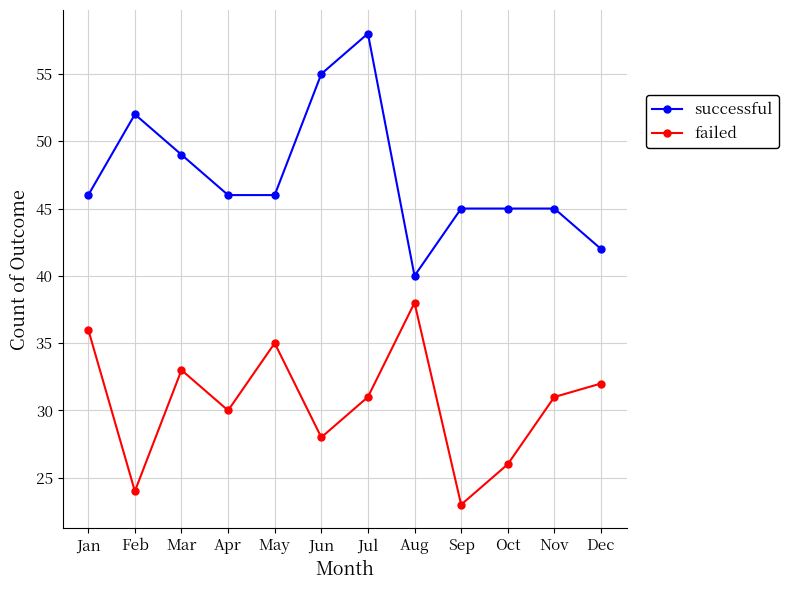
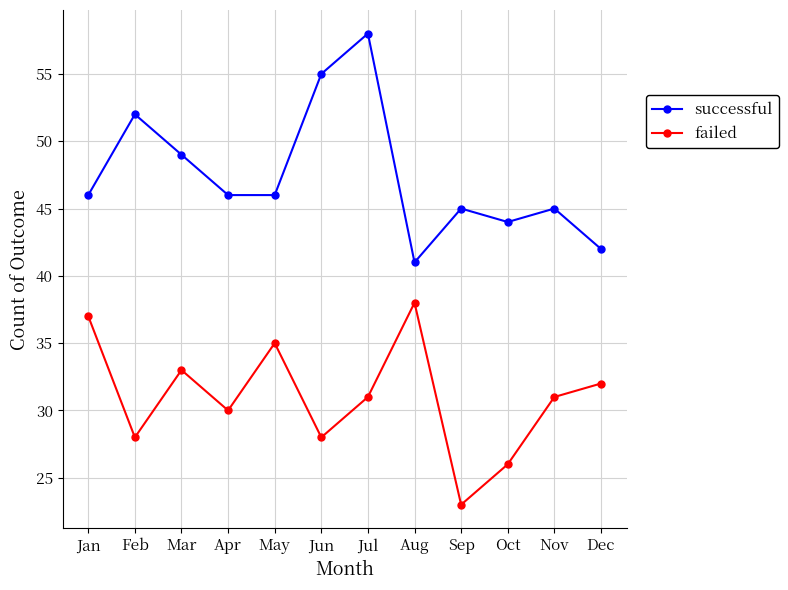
failed, Jan: 36 -> 37
failed, Feb: 24 -> 28
successful, Aug: 40 -> 41
successful, Oct: 45 -> 44
